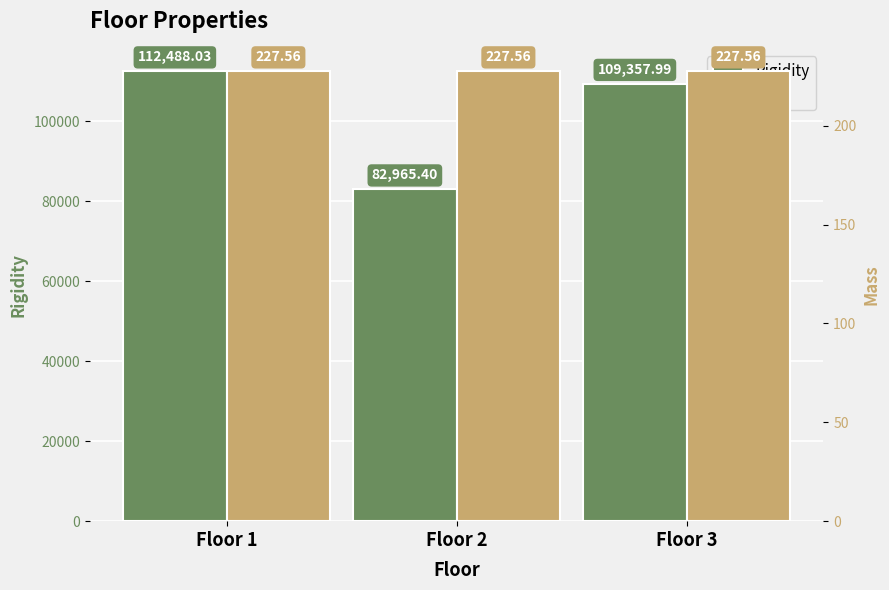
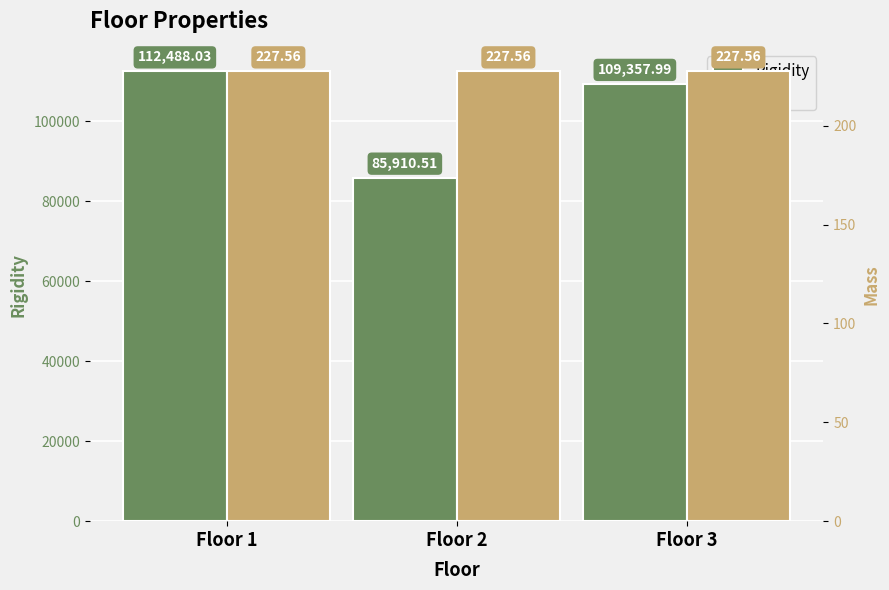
Rigidity, Floor 2: 82,965.40 -> 85,910.51
